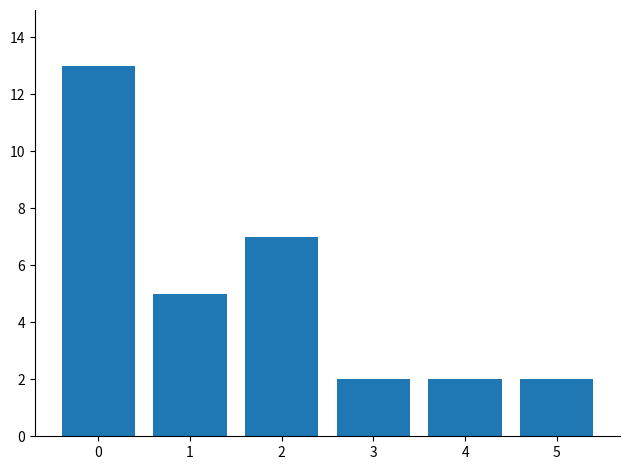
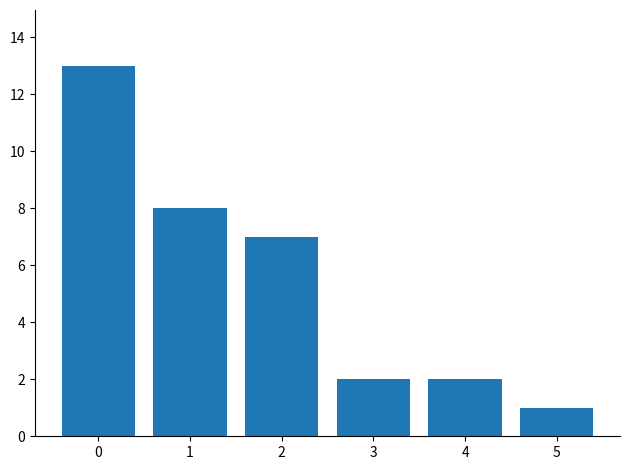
1: 5 -> 8
5: 2 -> 1
